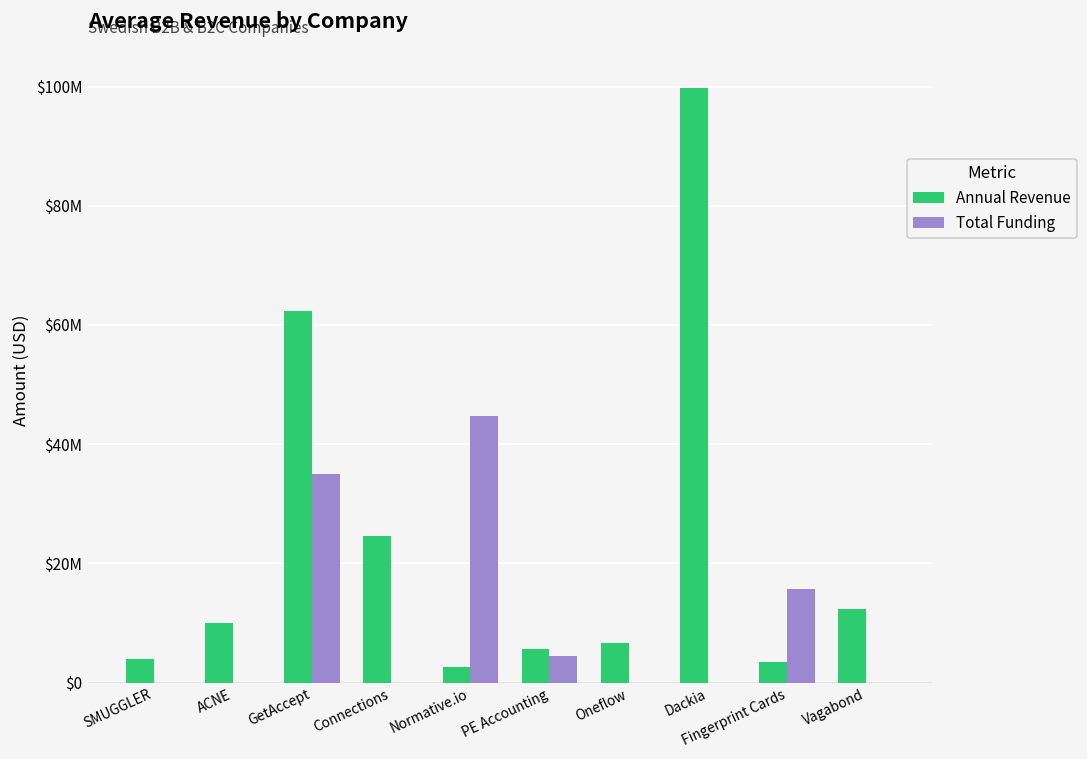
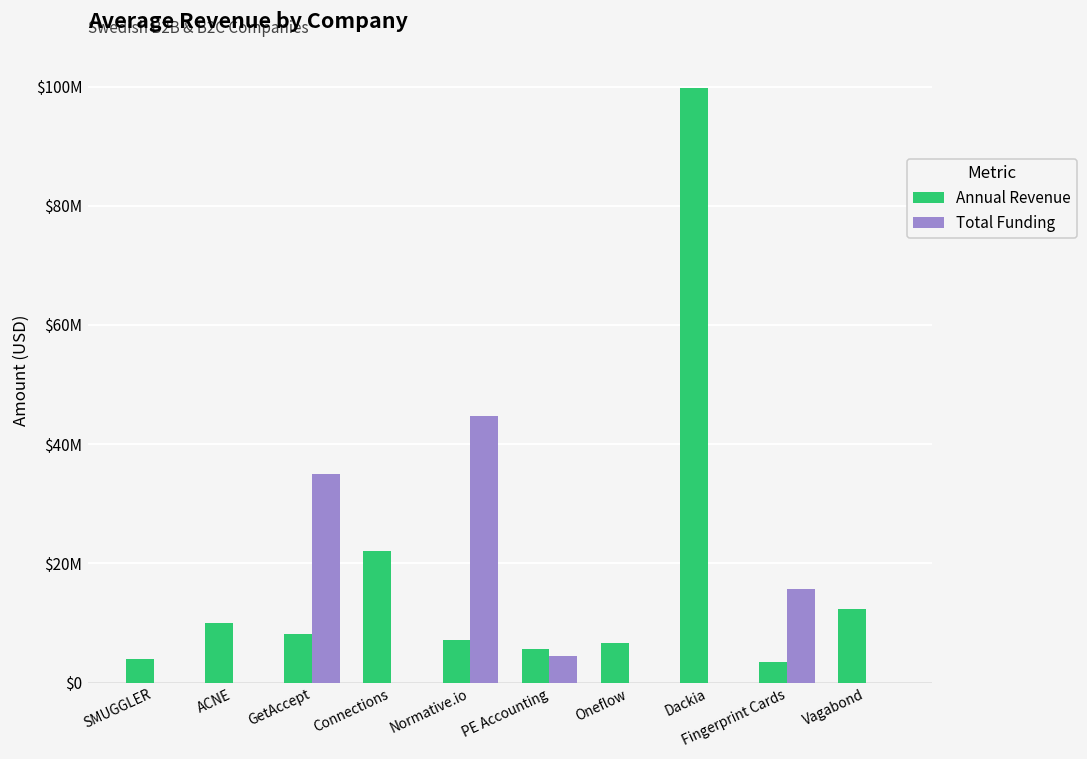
Annual Revenue, GetAccept: $62000000 -> $8000000
Annual Revenue, Connections: $25000000 -> $22000000
Annual Revenue, Normative.io: $3000000 -> $7000000
